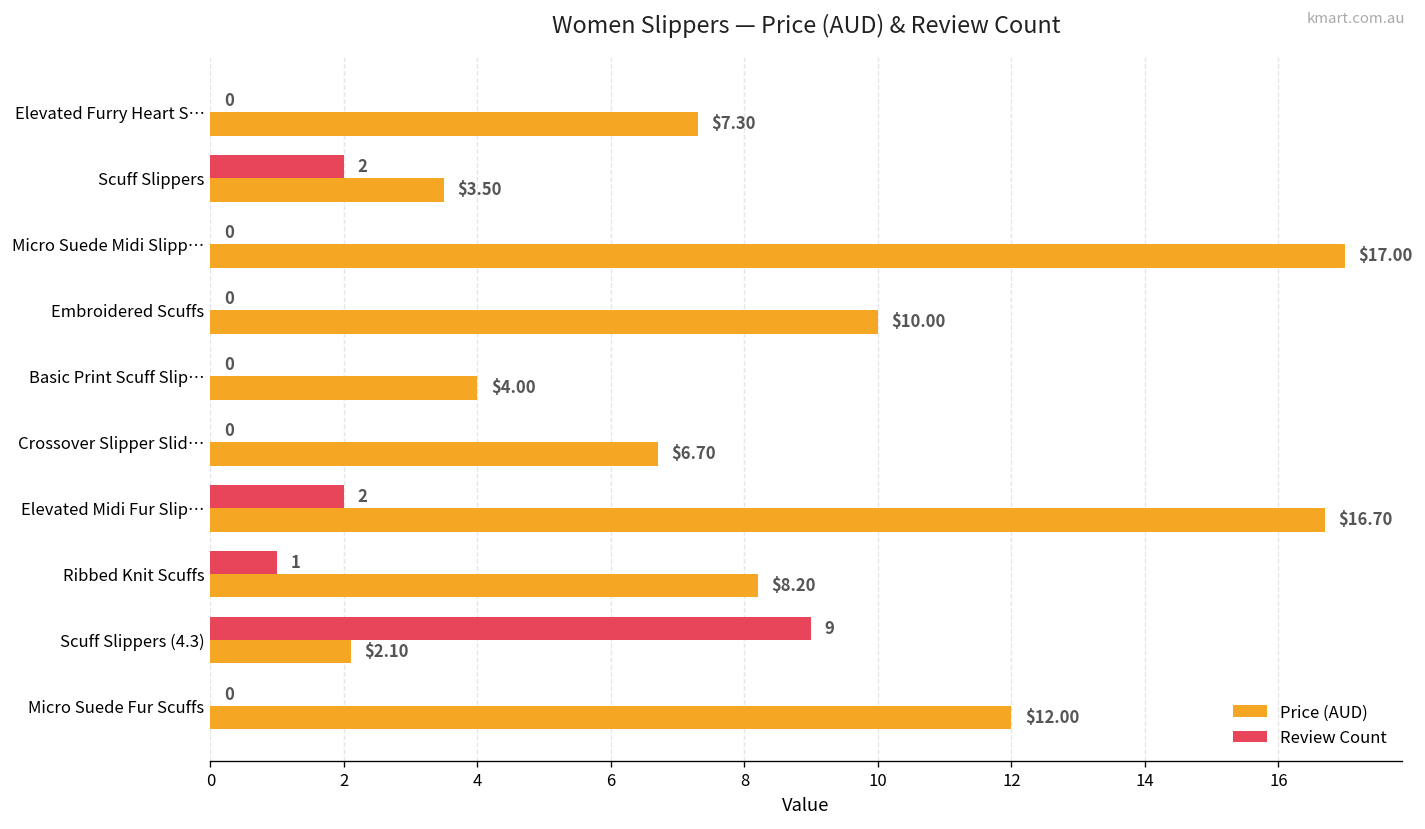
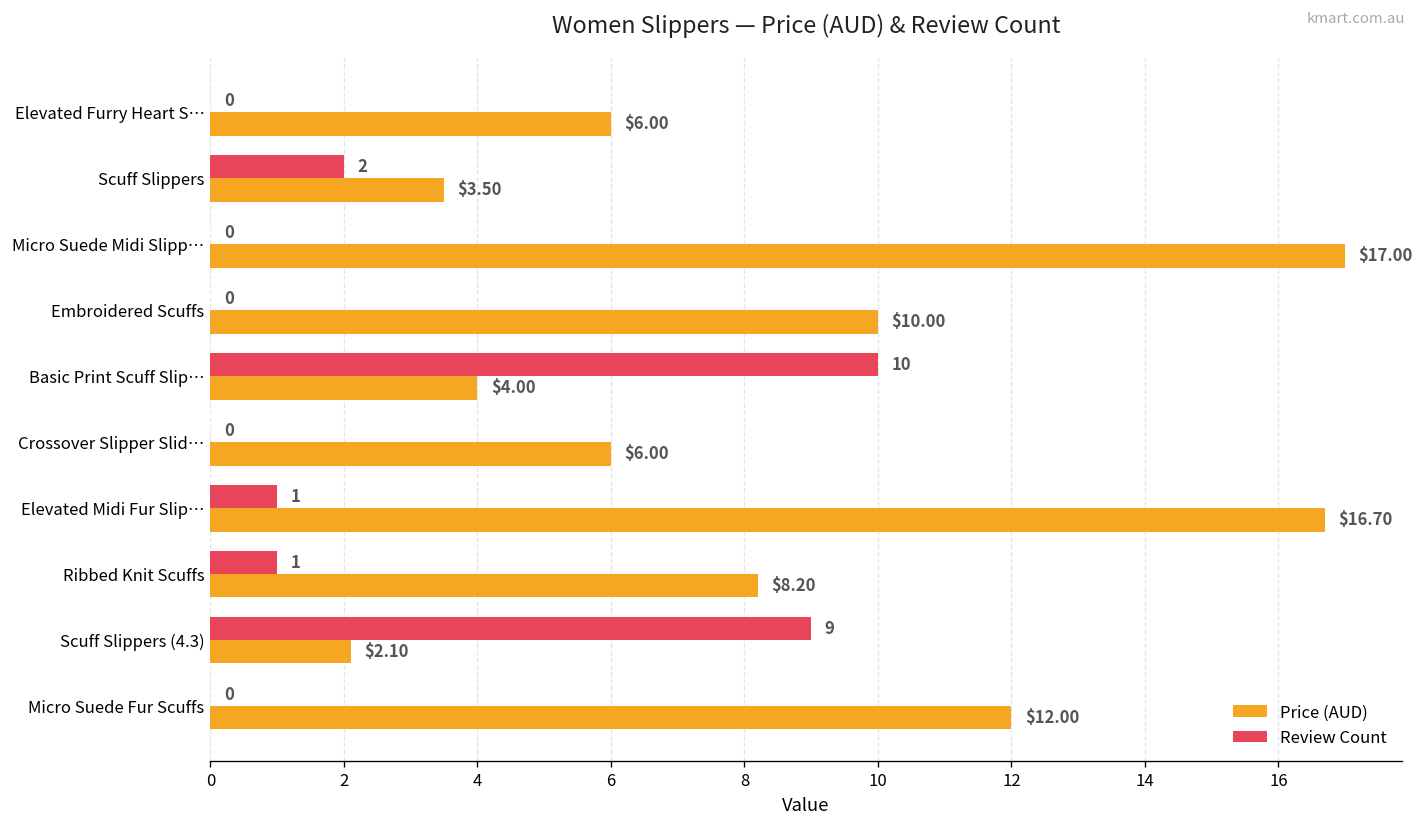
Price (AUD), Elevated Furry Heart S…: $7.30 -> $6.00
Review Count, Basic Print Scuff Slip…: 0 -> 10
Price (AUD), Crossover Slipper Slid…: $6.70 -> $6.00
Review Count, Elevated Midi Fur Slip…: 2 -> 1
